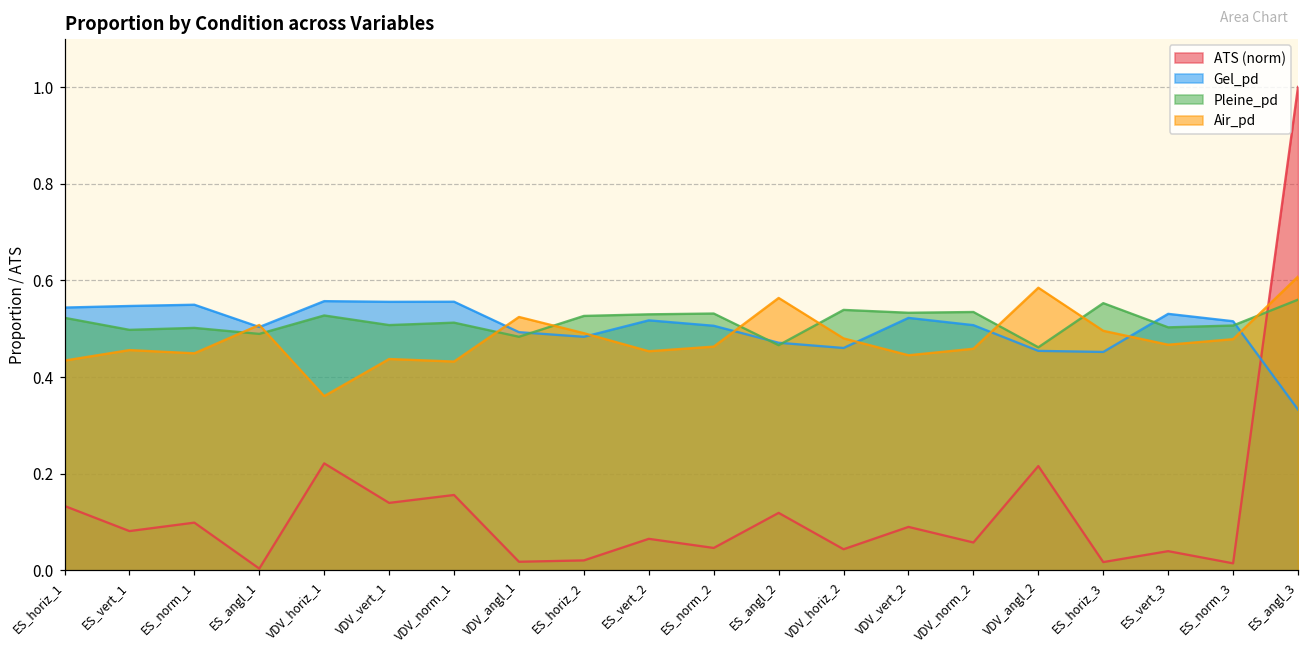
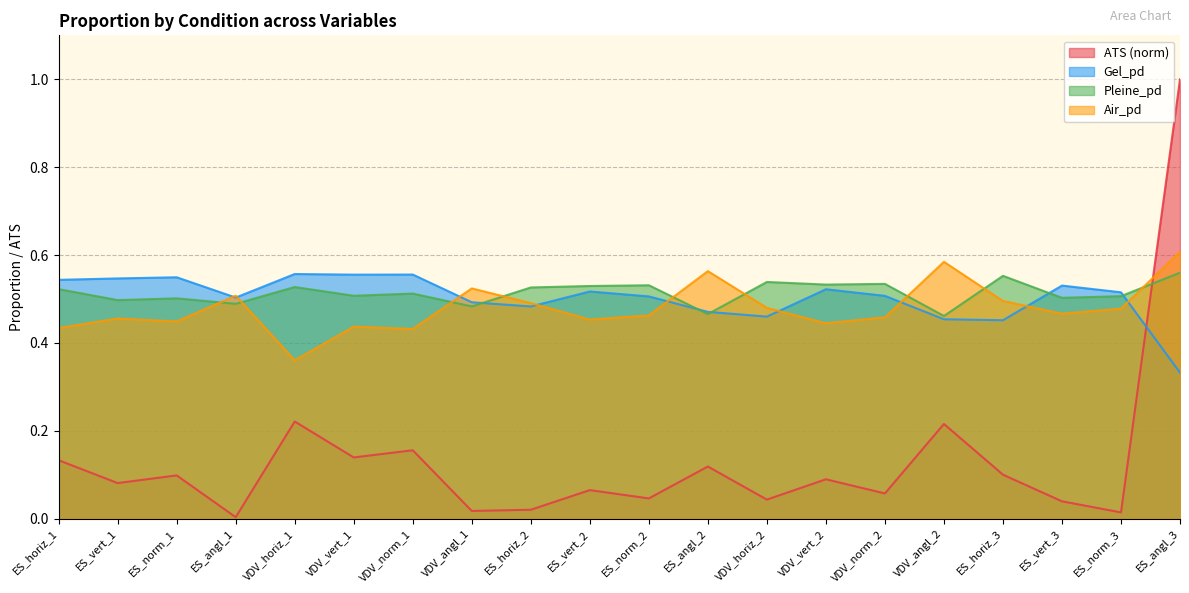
ATS (norm), ES_horiz_3: 0.02 -> 0.10
